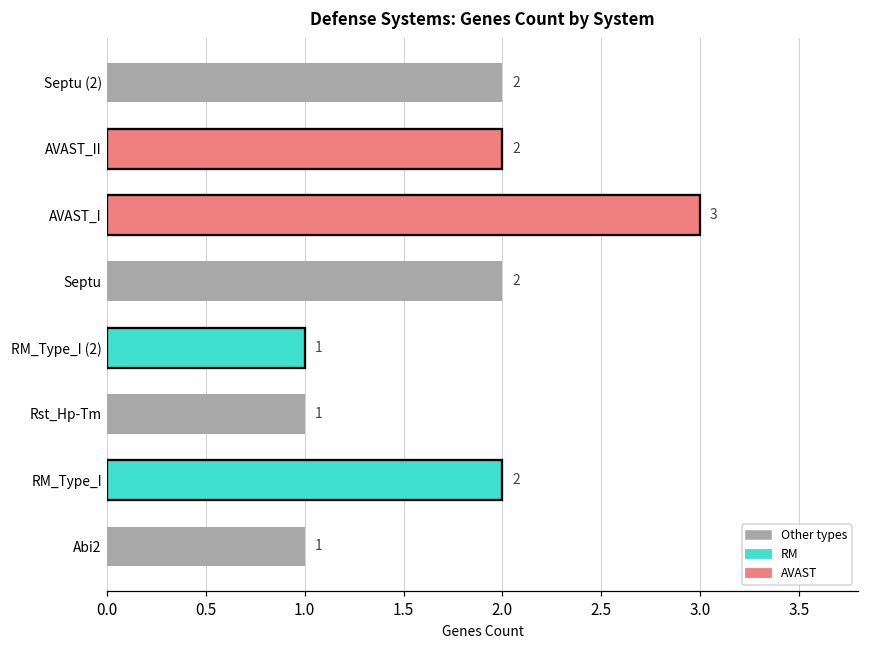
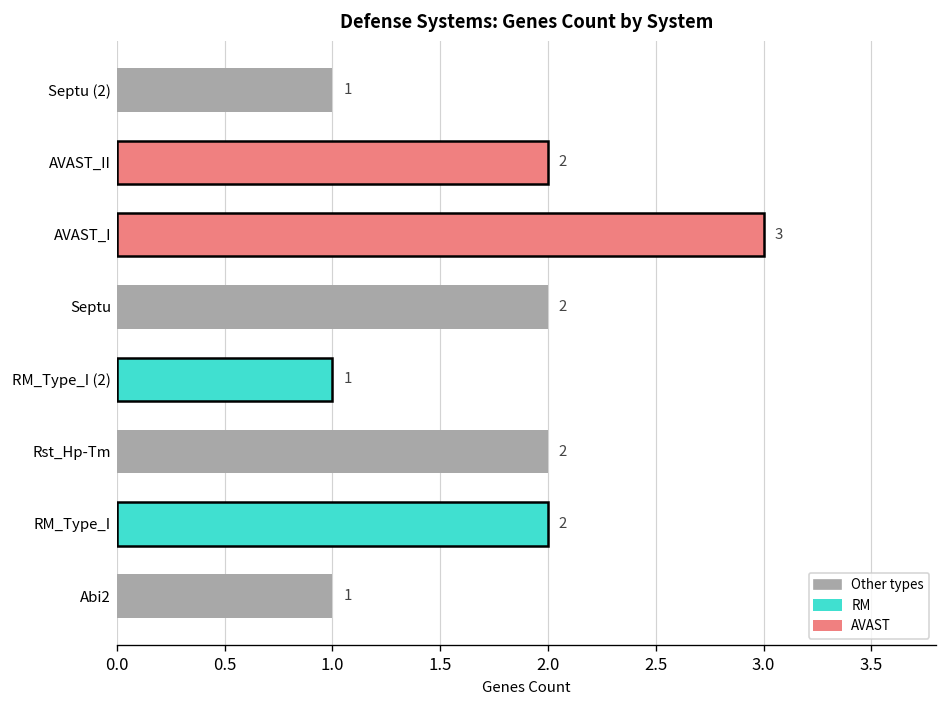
Septu (2): 2 -> 1
Rst_Hp-Tm: 1 -> 2
